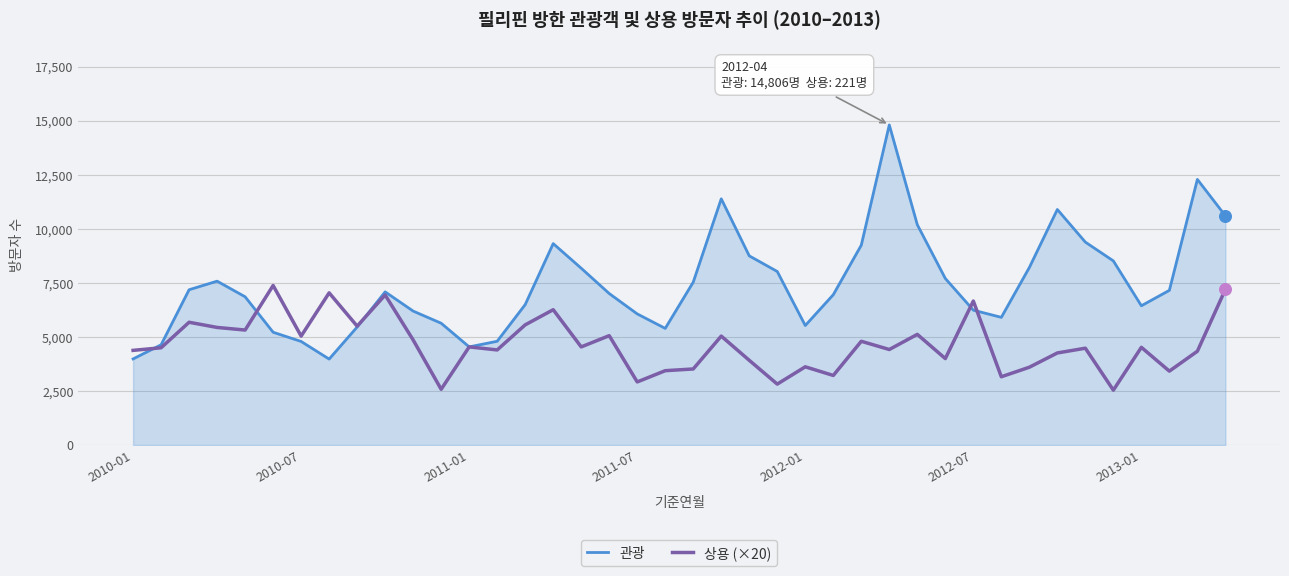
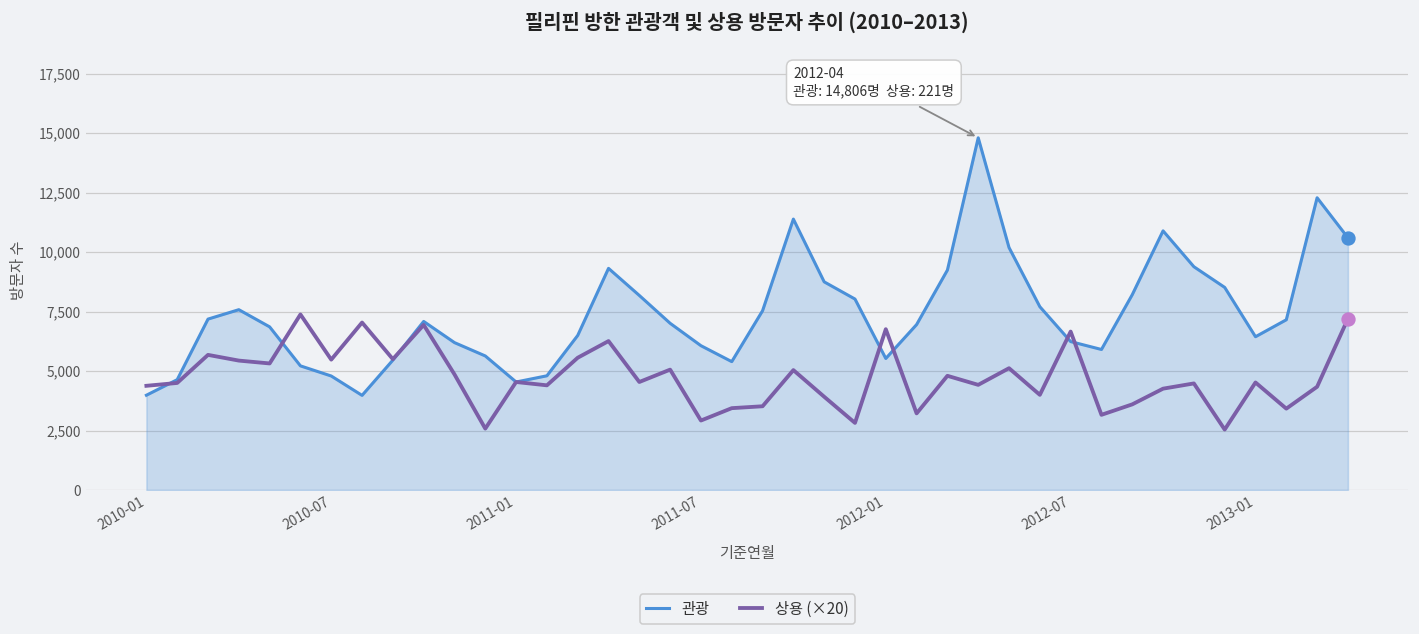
상용 (×20), 2010-07: 5,000 -> 5,500
상용 (×20), 2012-01: 3,600 -> 6,800
